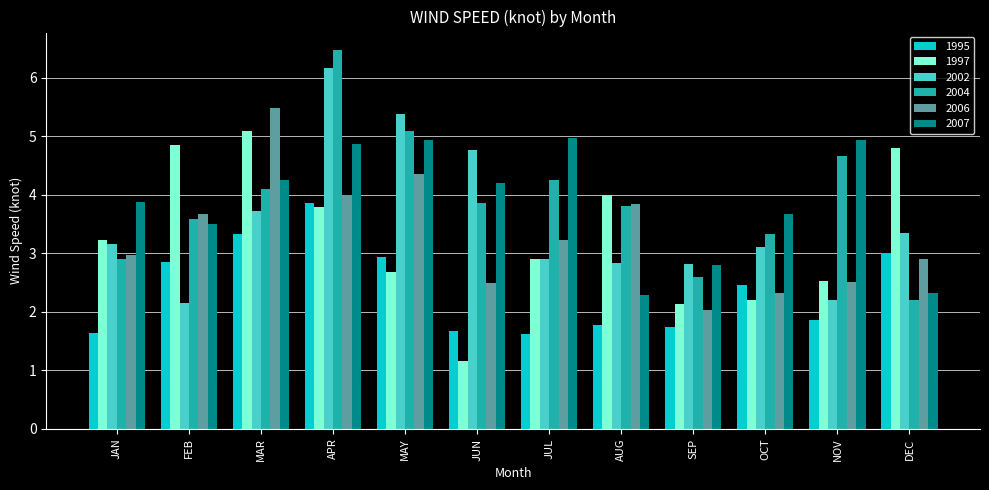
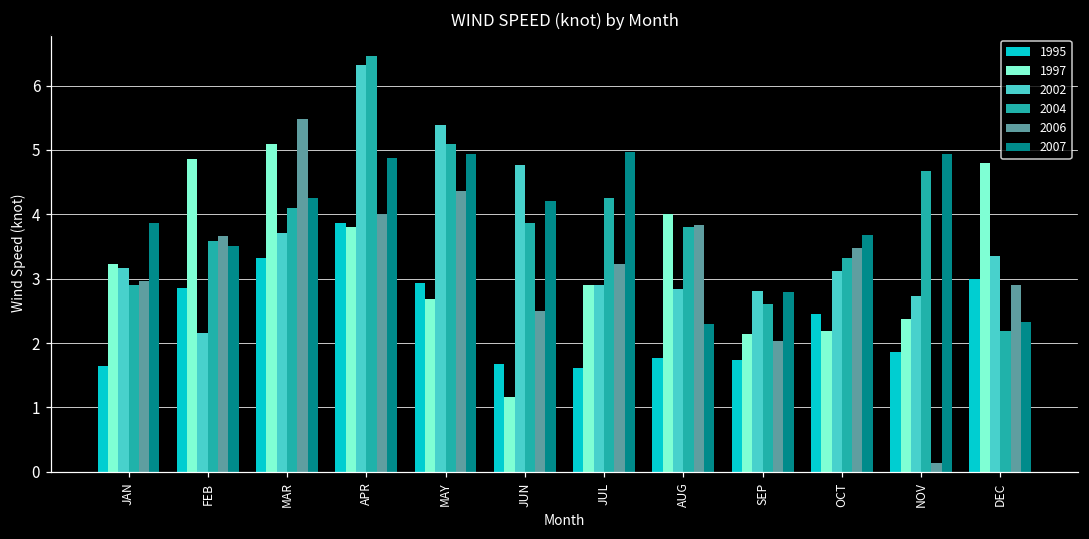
2002, APR: 6.2 -> 6.3
2006, OCT: 2.3 -> 3.5
1997, NOV: 2.5 -> 2.4
2002, NOV: 2.2 -> 2.7
2006, NOV: 2.5 -> 0.1
